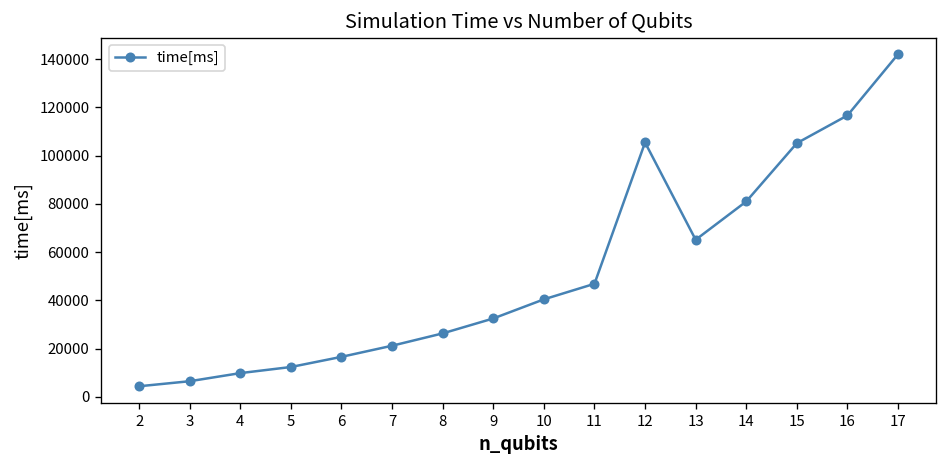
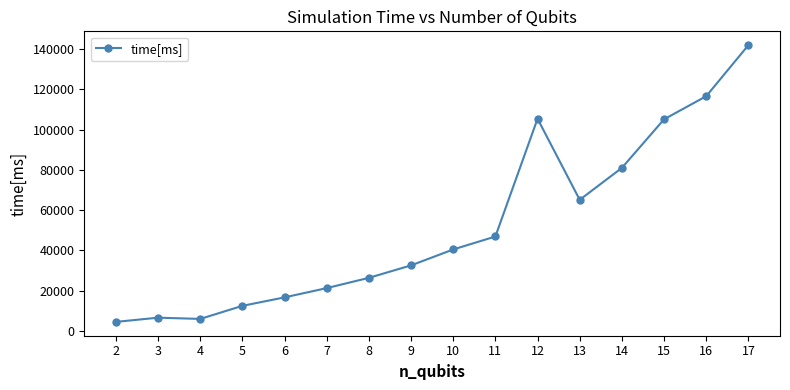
4: 10000 -> 6000
